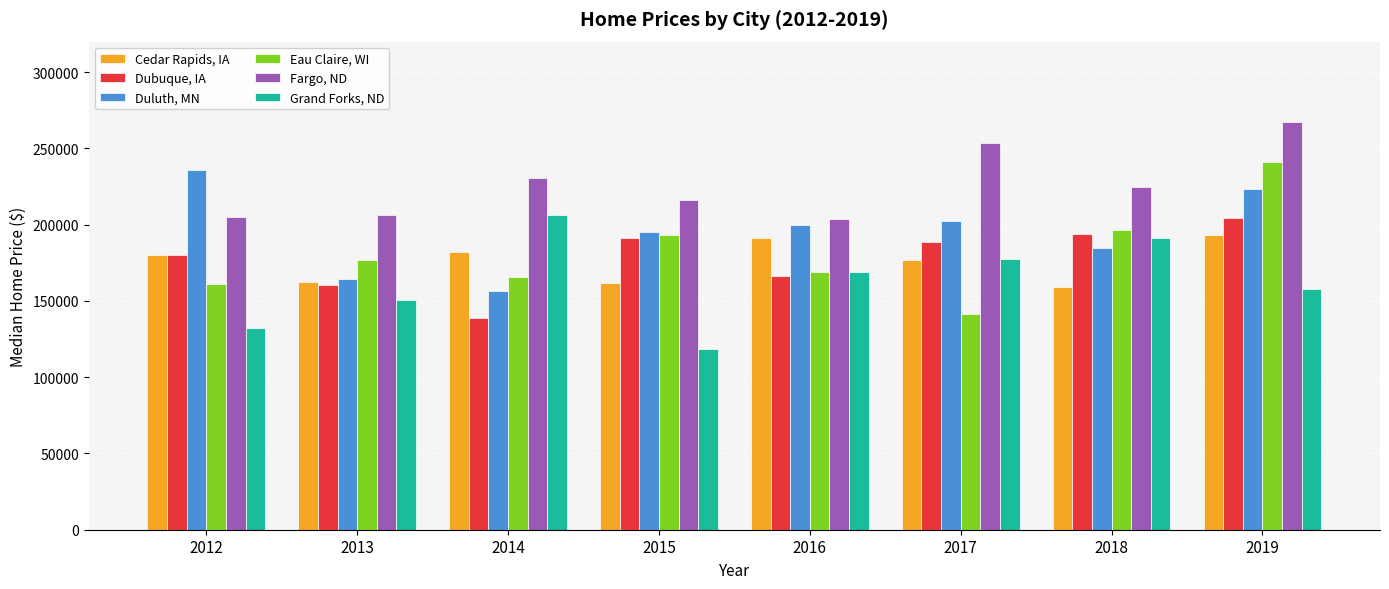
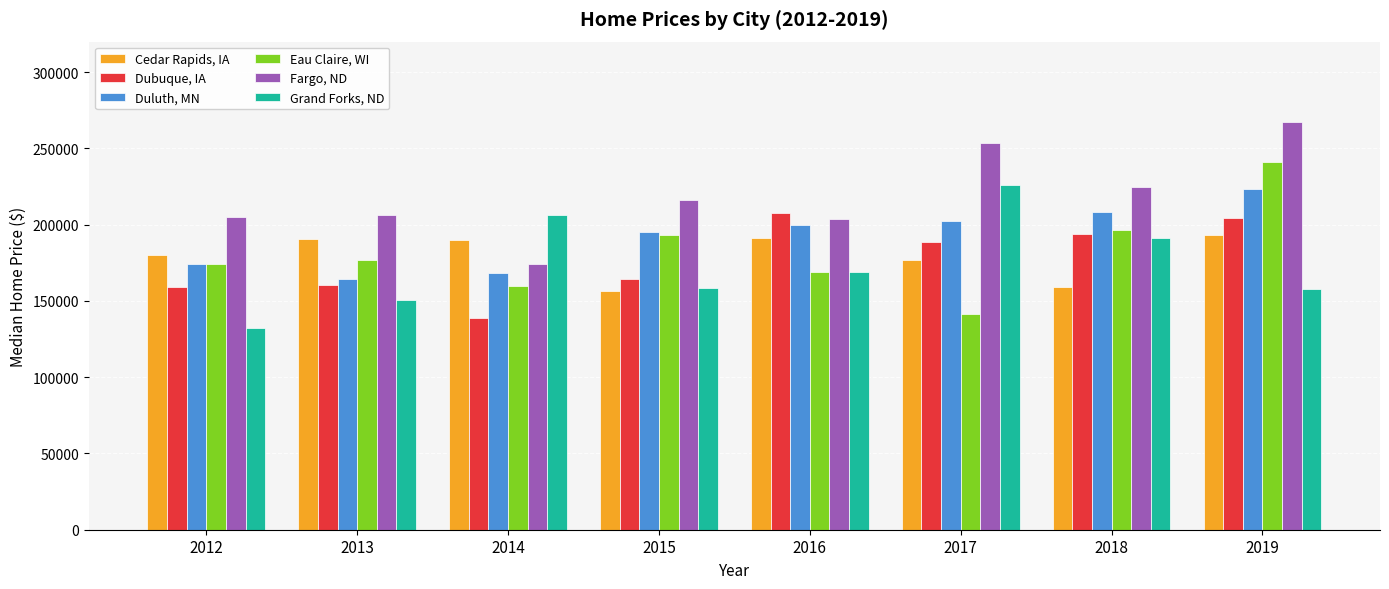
Dubuque, IA, 2012: 180000 -> 159000
Duluth, MN, 2012: 236000 -> 174000
Eau Claire, WI, 2012: 161000 -> 174000
Cedar Rapids, IA, 2013: 163000 -> 190000
Cedar Rapids, IA, 2014: 182000 -> 190000
Duluth, MN, 2014: 157000 -> 168000
Eau Claire, WI, 2014: 165000 -> 160000
Fargo, ND, 2014: 231000 -> 174000
Cedar Rapids, IA, 2015: 162000 -> 156000
Dubuque, IA, 2015: 191000 -> 164000
Grand Forks, ND, 2015: 119000 -> 158000
Dubuque, IA, 2016: 167000 -> 208000
Grand Forks, ND, 2017: 177000 -> 226000
Duluth, MN, 2018: 185000 -> 208000
